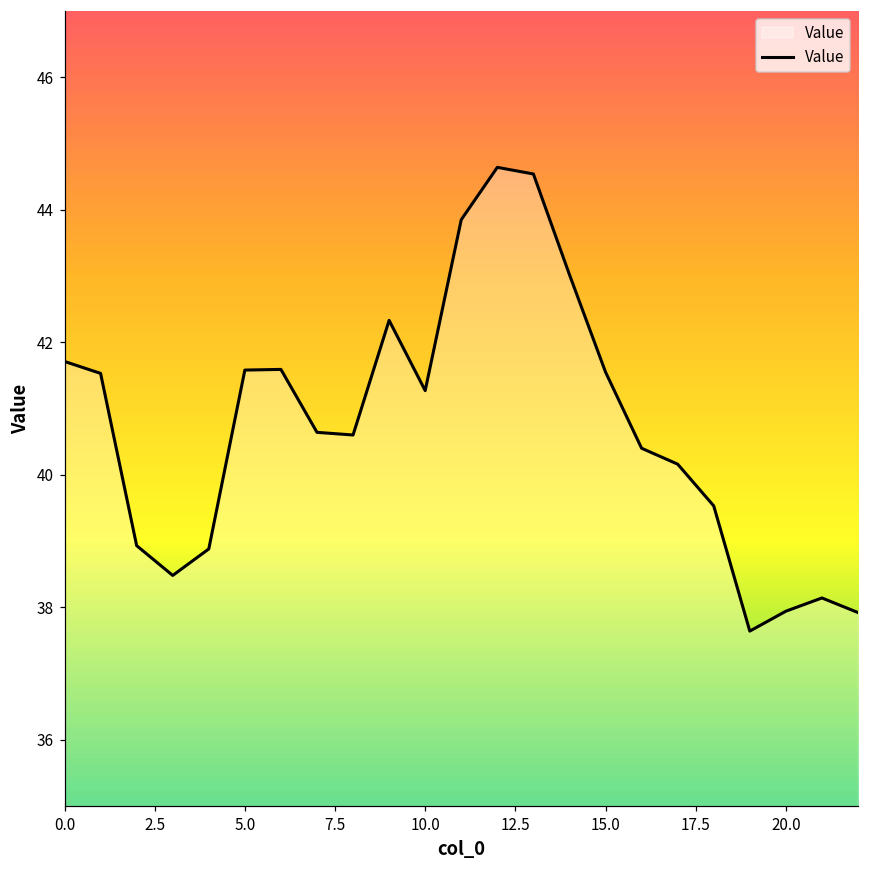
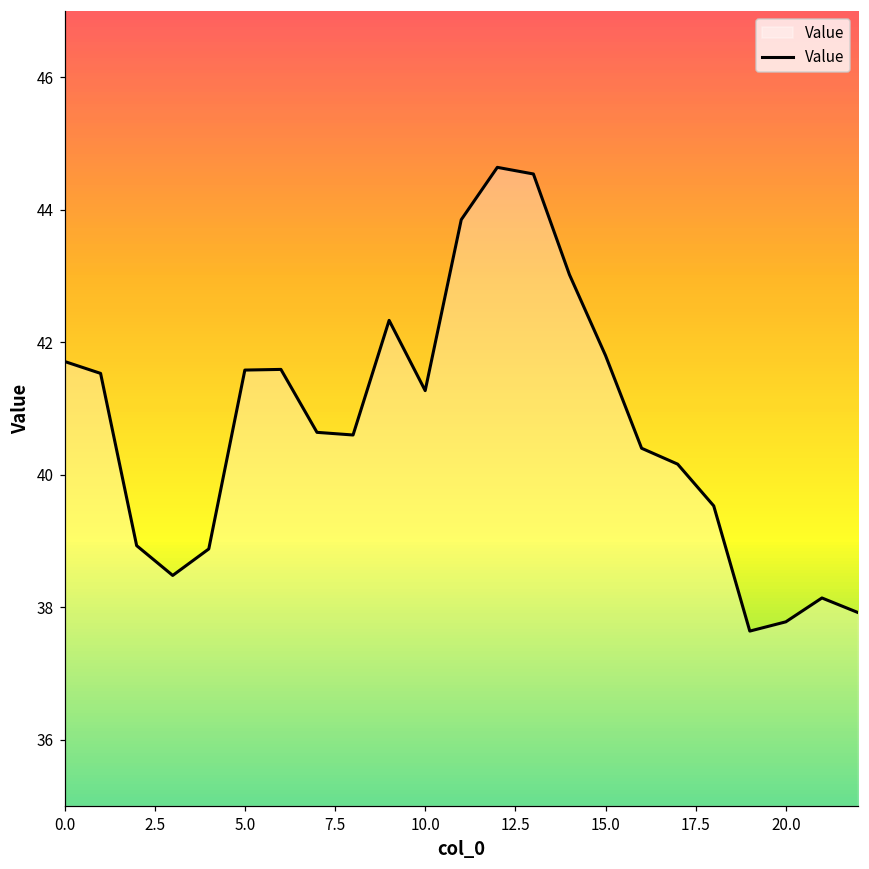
15.0: 41.6 -> 41.8
20.0: 37.9 -> 37.8
